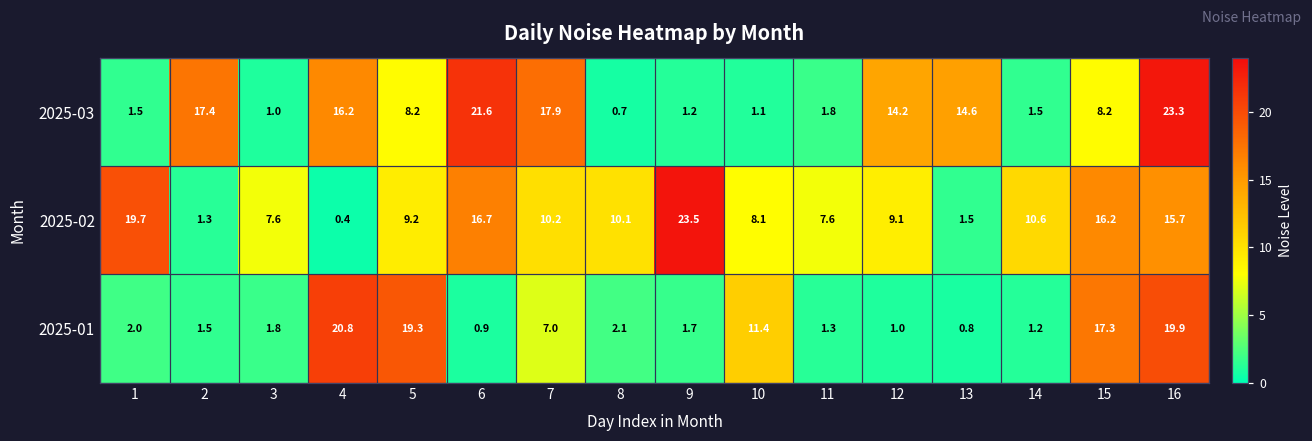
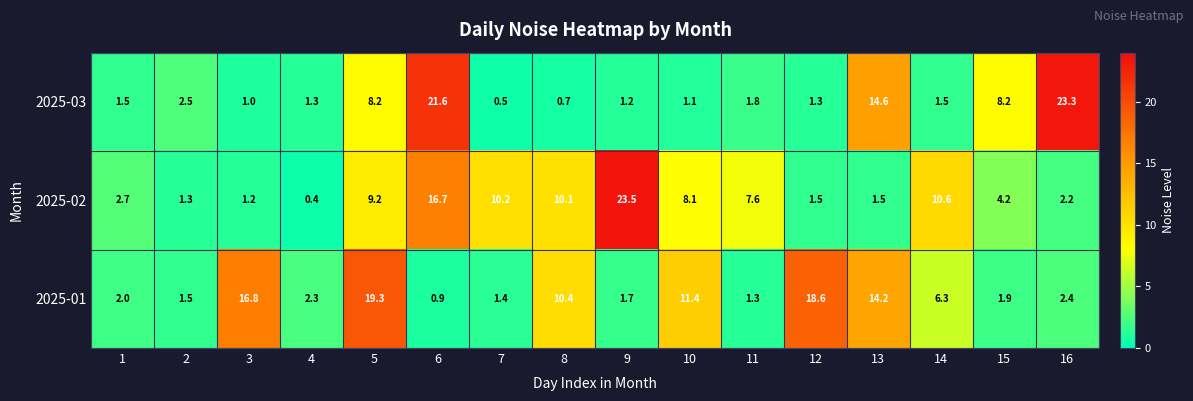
2025-03, 2: 17.4 -> 2.5
2025-03, 4: 16.2 -> 1.3
2025-03, 7: 17.9 -> 0.5
2025-03, 12: 14.2 -> 1.3
2025-02, 1: 19.7 -> 2.7
2025-02, 3: 7.6 -> 1.2
2025-02, 12: 9.1 -> 1.5
2025-02, 15: 16.2 -> 4.2
2025-02, 16: 15.7 -> 2.2
2025-01, 3: 1.8 -> 16.8
2025-01, 4: 20.8 -> 2.3
2025-01, 7: 7.0 -> 1.4
2025-01, 8: 2.1 -> 10.4
2025-01, 12: 1.0 -> 18.6
2025-01, 13: 0.8 -> 14.2
2025-01, 14: 1.2 -> 6.3
2025-01, 15: 17.3 -> 1.9
2025-01, 16: 19.9 -> 2.4
